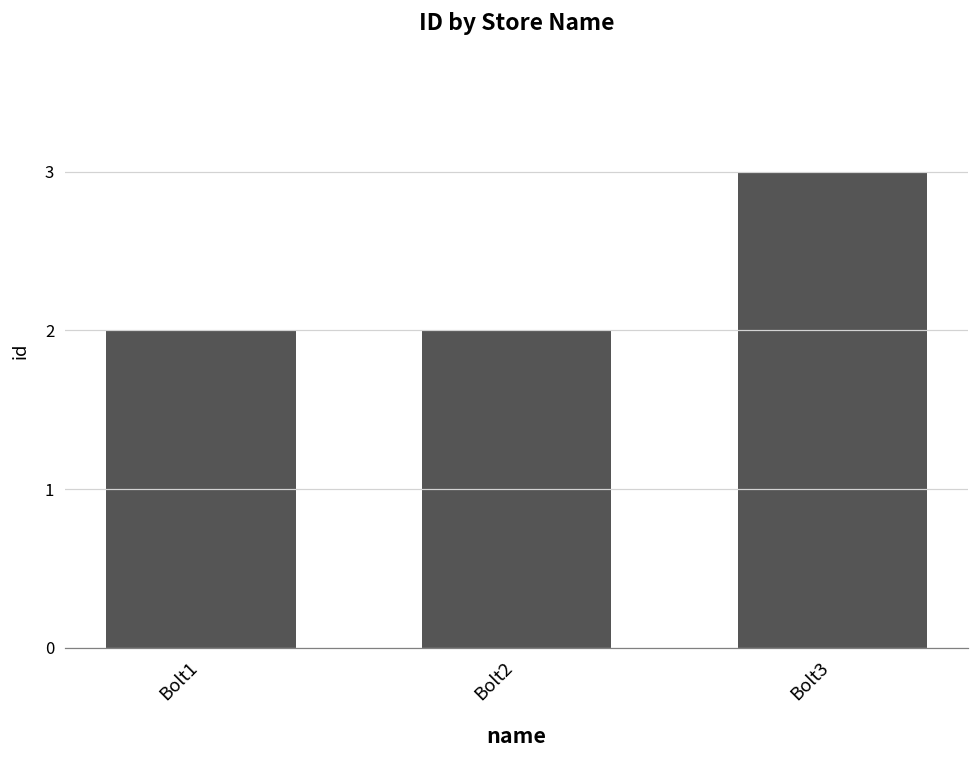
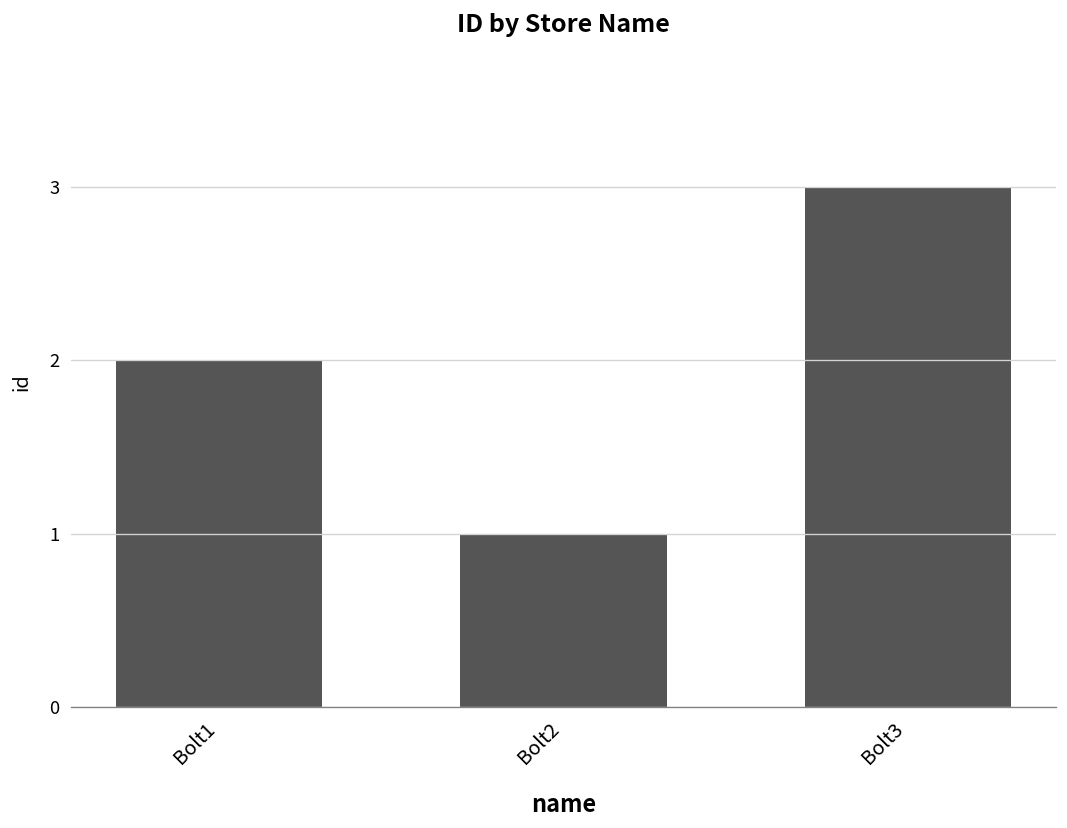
Bolt2: 2 -> 1
